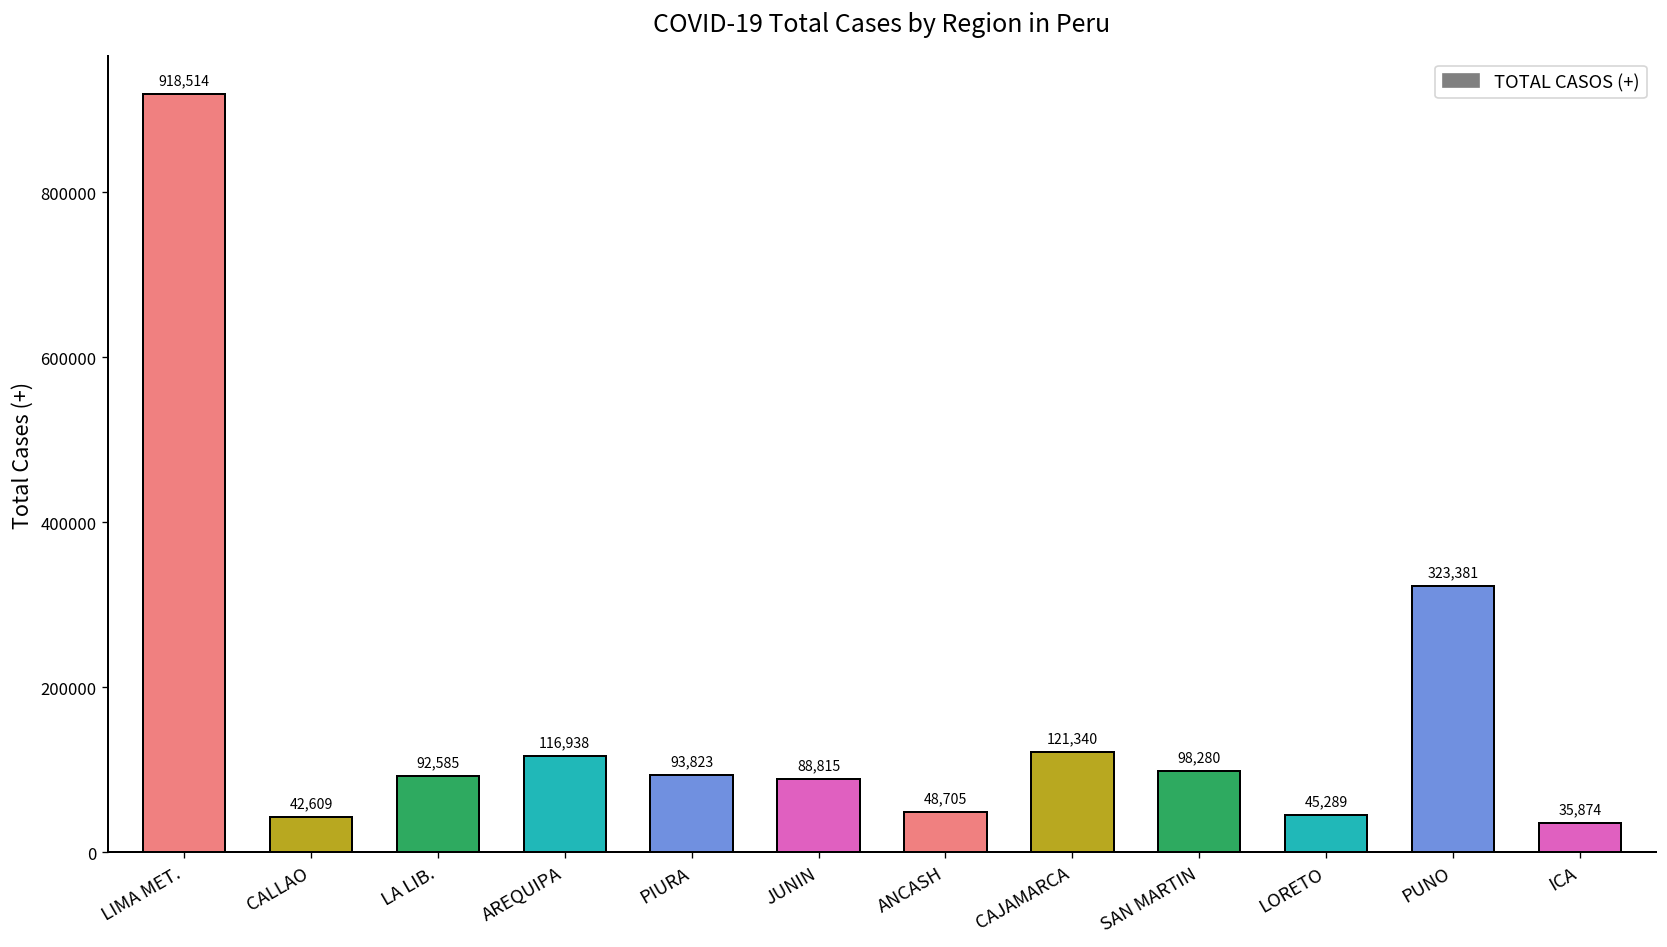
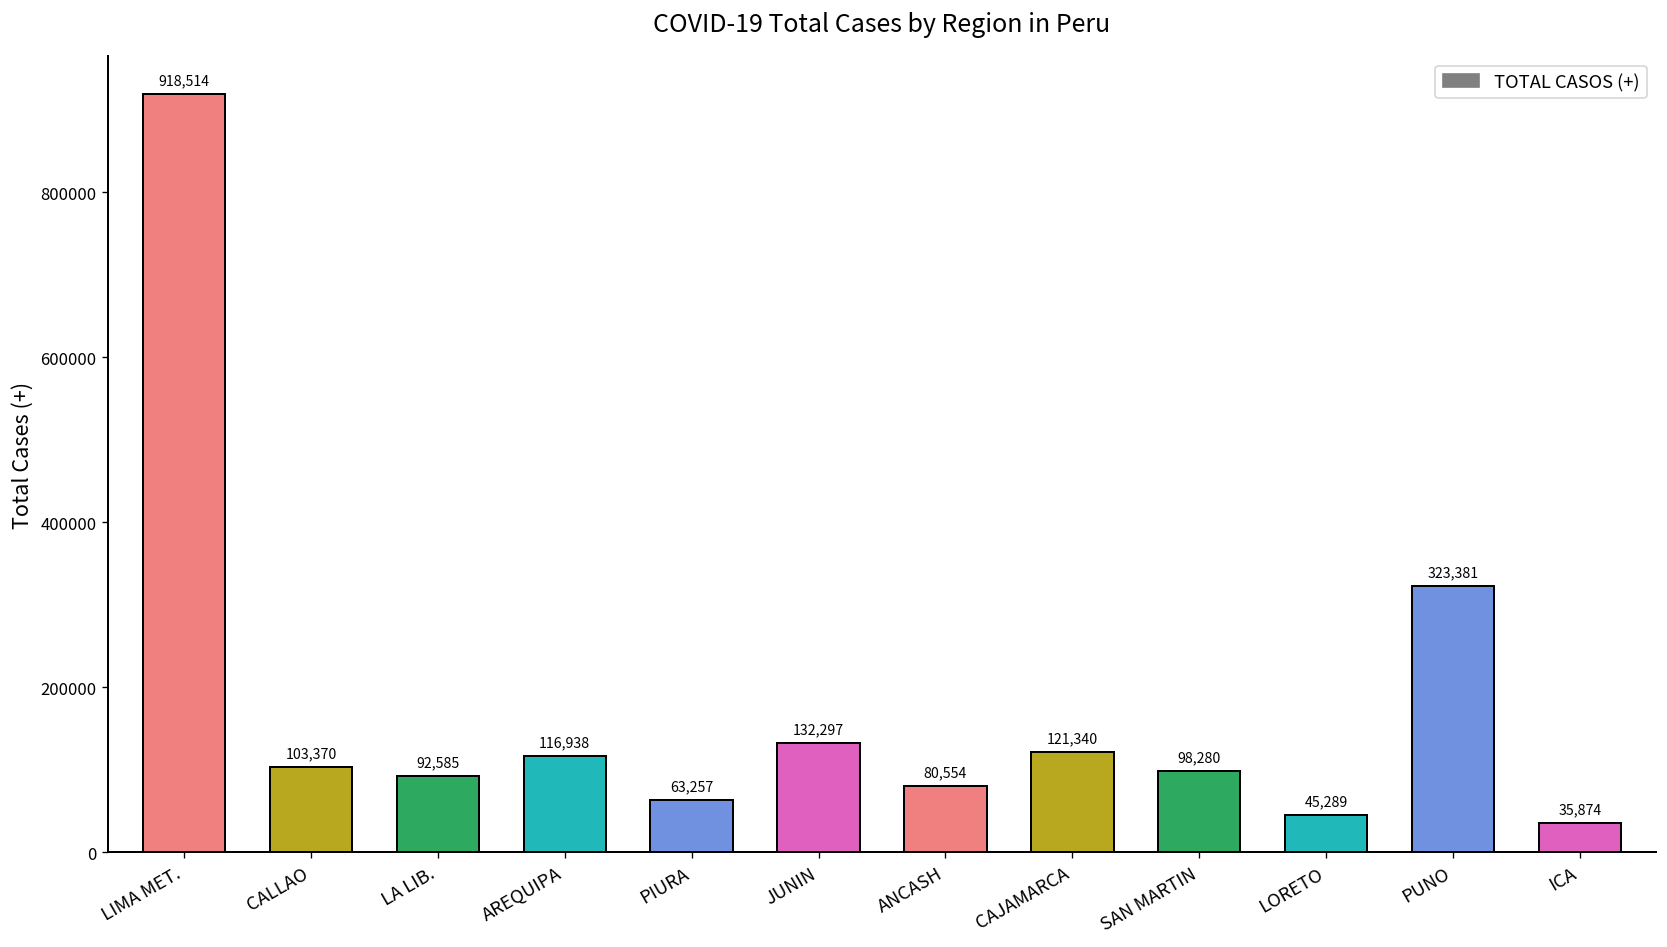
CALLAO: 42,609 -> 103,370
PIURA: 93,823 -> 63,257
JUNIN: 88,815 -> 132,297
ANCASH: 48,705 -> 80,554
